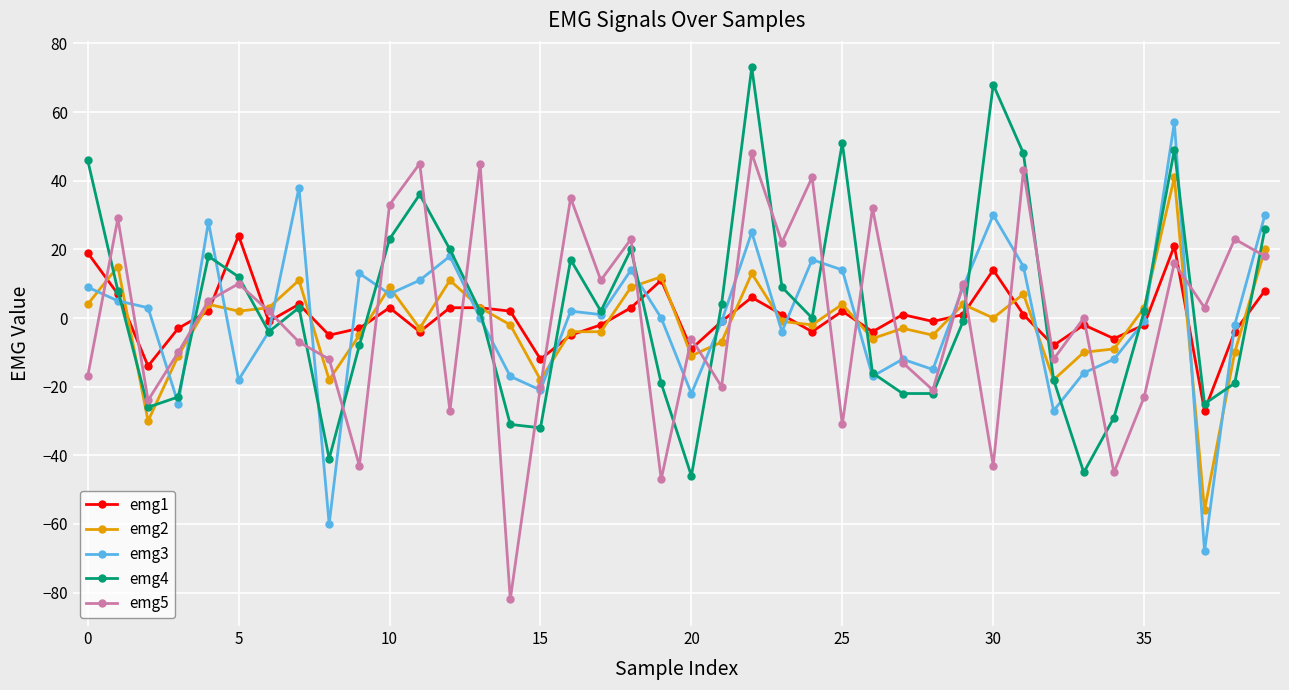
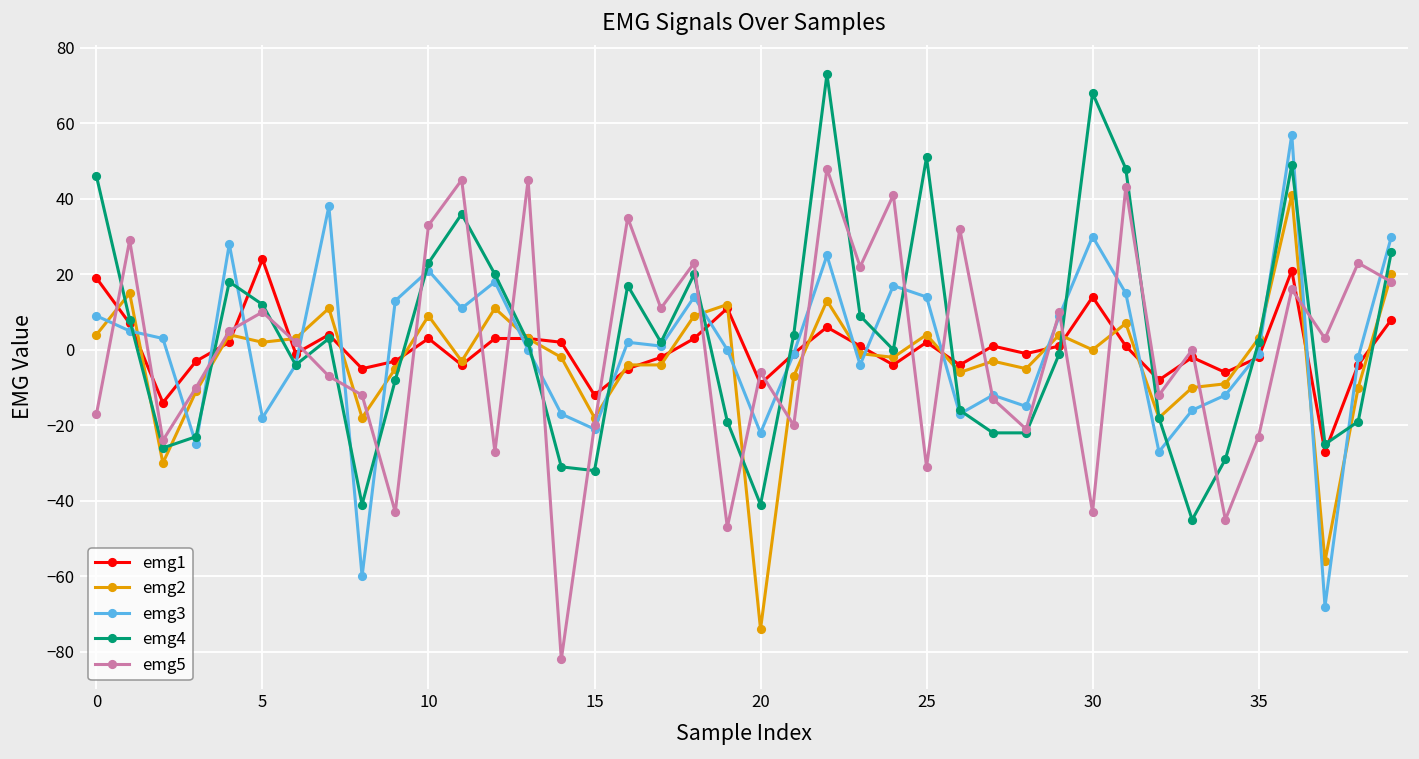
emg3, 10: 7 -> 21
emg2, 20: -11 -> -74
emg4, 20: -46 -> -41
